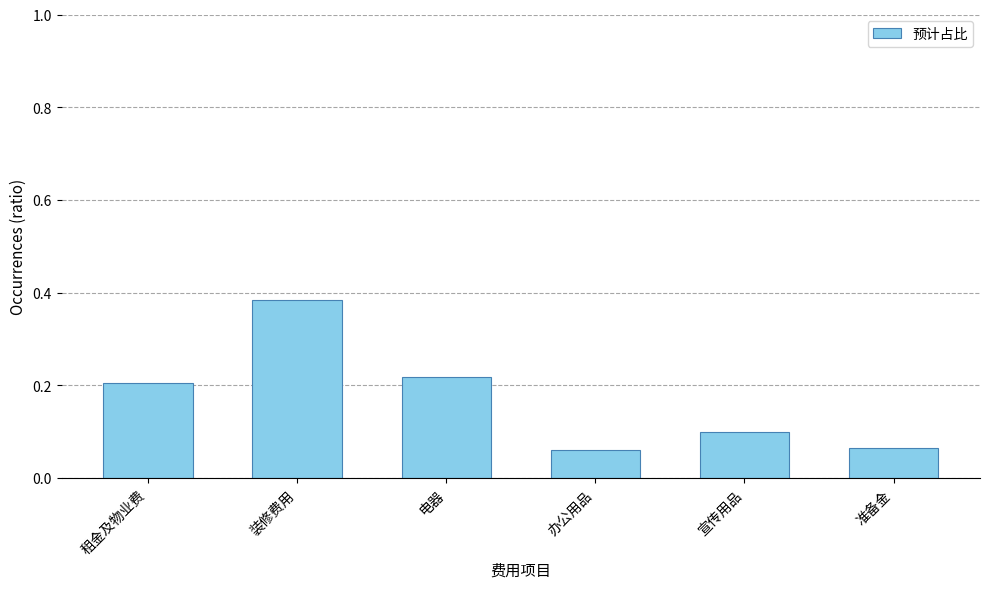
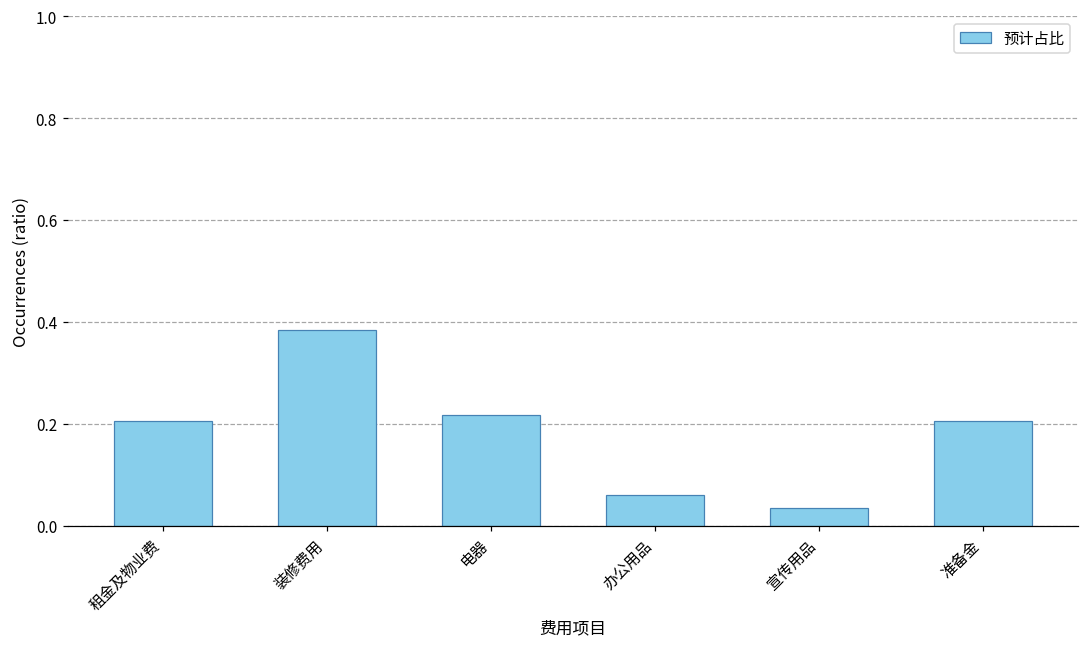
宣传用品: 0.10 -> 0.03
准备金: 0.07 -> 0.21
